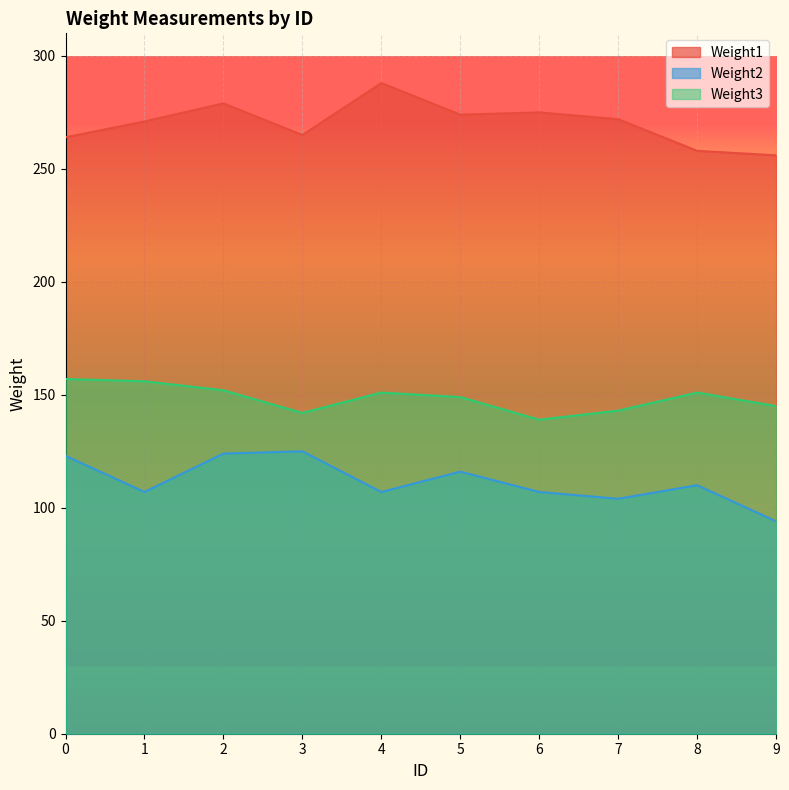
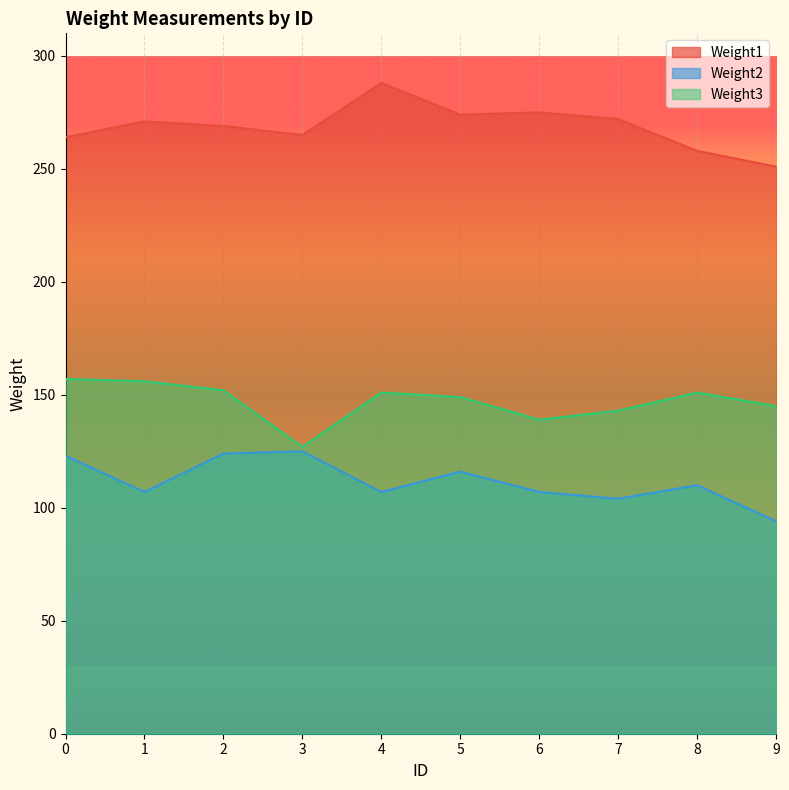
Weight1, 2: 279 -> 269
Weight3, 3: 142 -> 127
Weight1, 9: 256 -> 251
